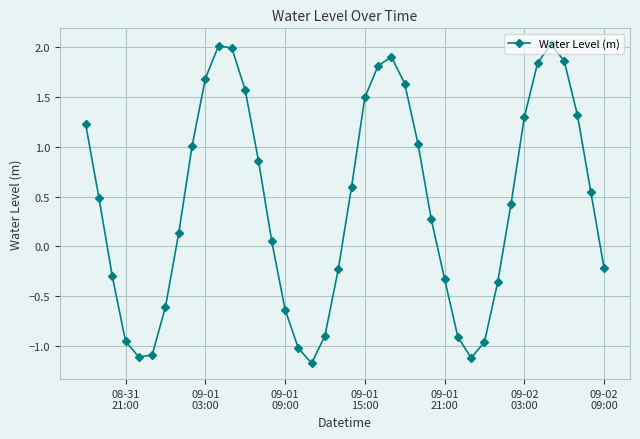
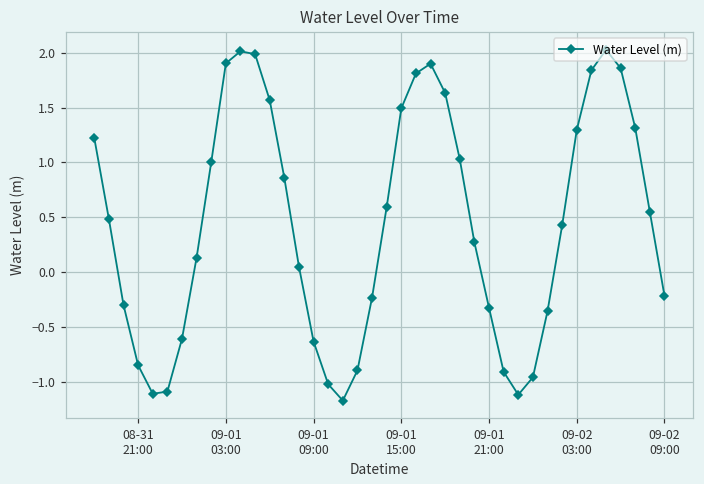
08-31 21:00: -1.0 -> -0.8
09-01 03:00: 1.7 -> 1.9
